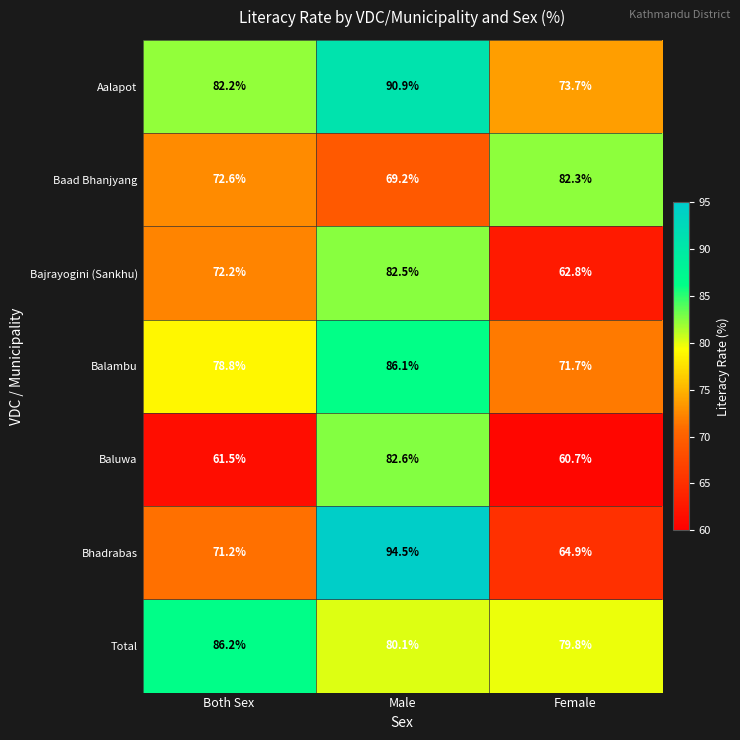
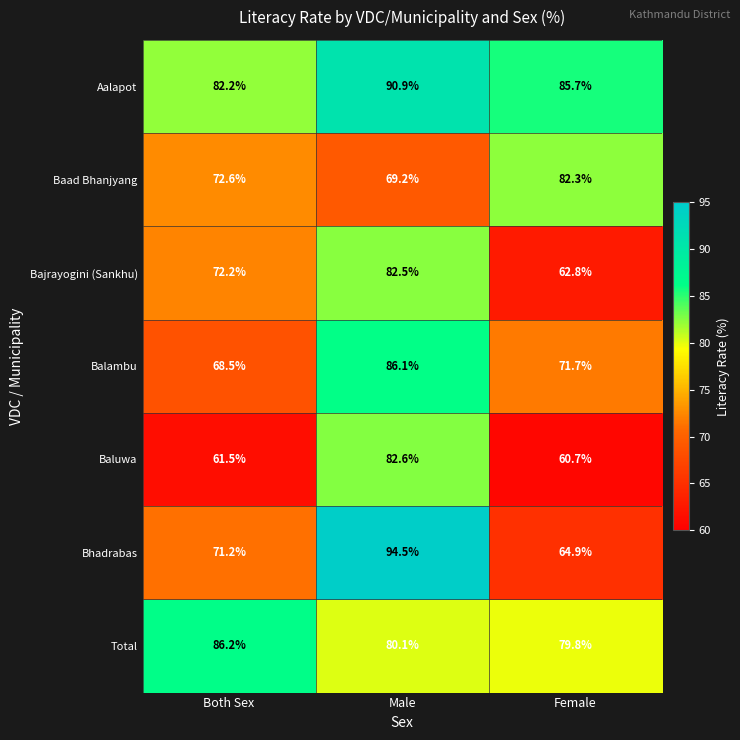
Aalapot, Female: 73.7% -> 85.7%
Balambu, Both Sex: 78.8% -> 68.5%
